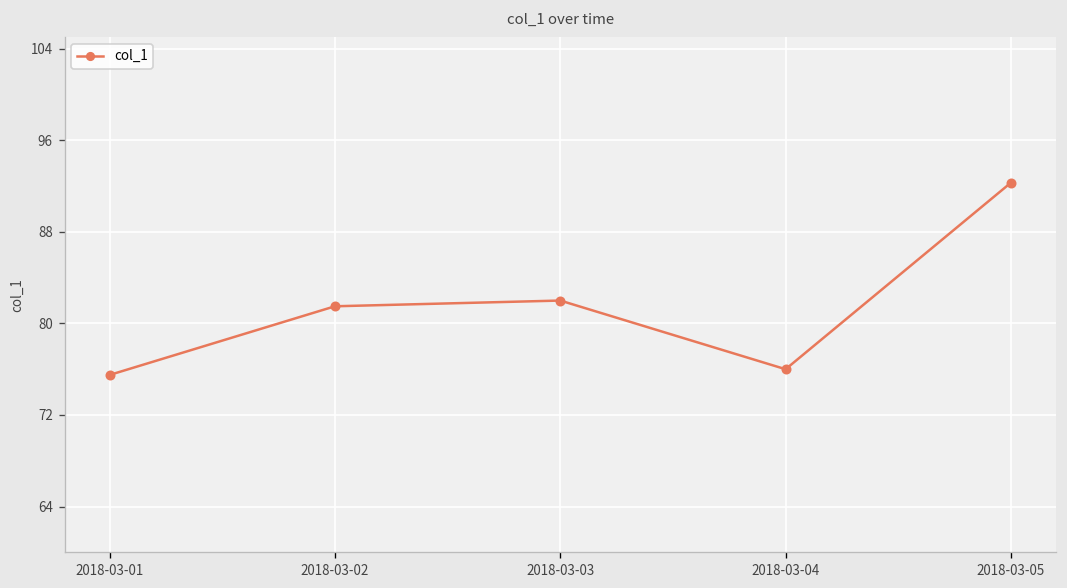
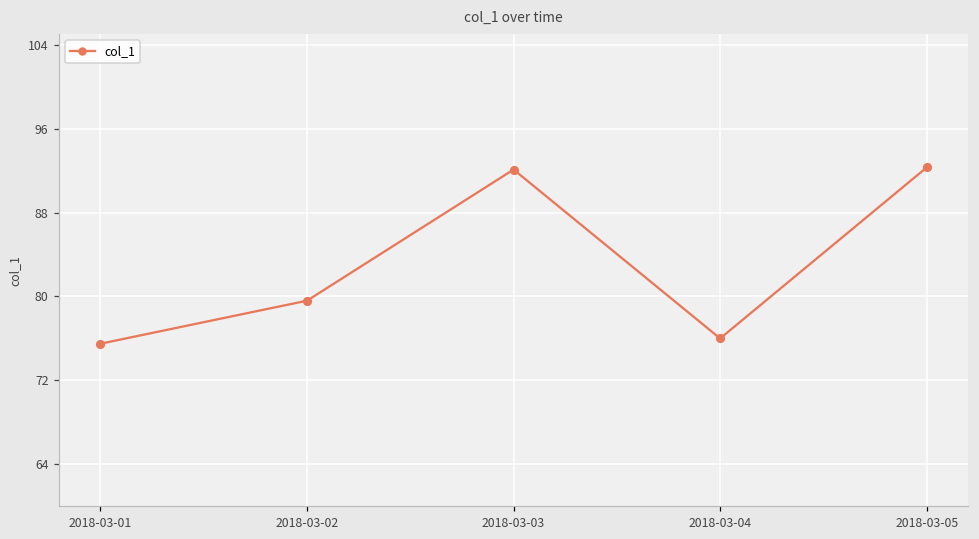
2018-03-02: 82 -> 80
2018-03-03: 82 -> 92
